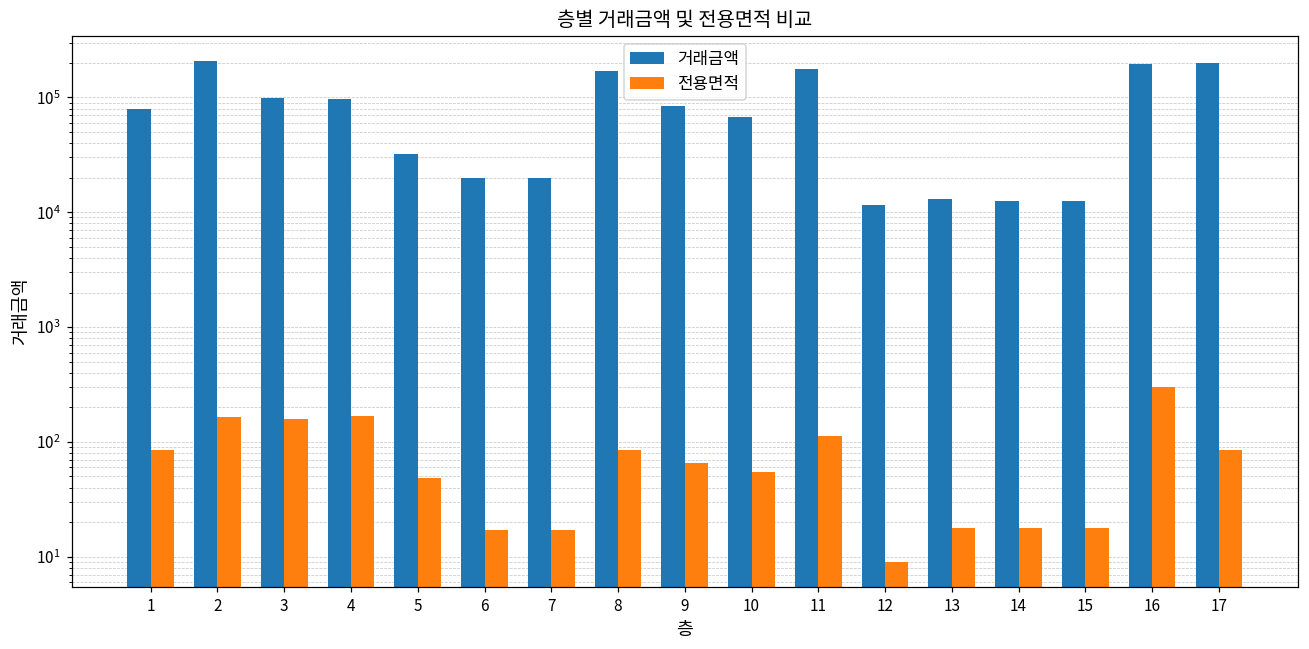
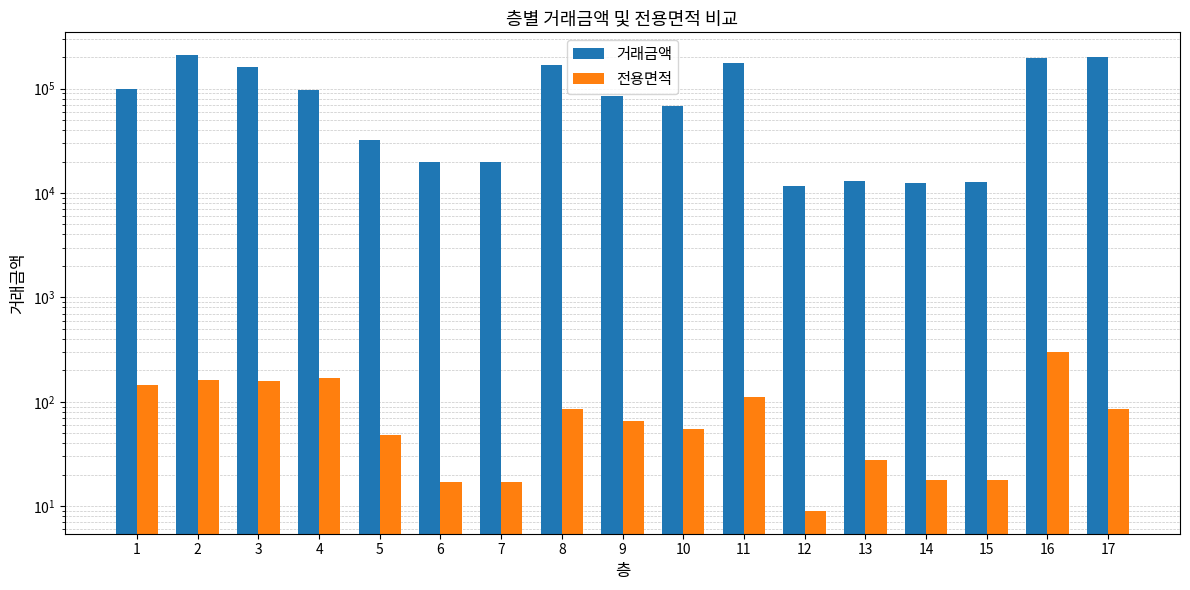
거래금액, 1: 80000 -> 100000
전용면적, 1: 80 -> 140
거래금액, 3: 100000 -> 160000
전용면적, 13: 18 -> 28
